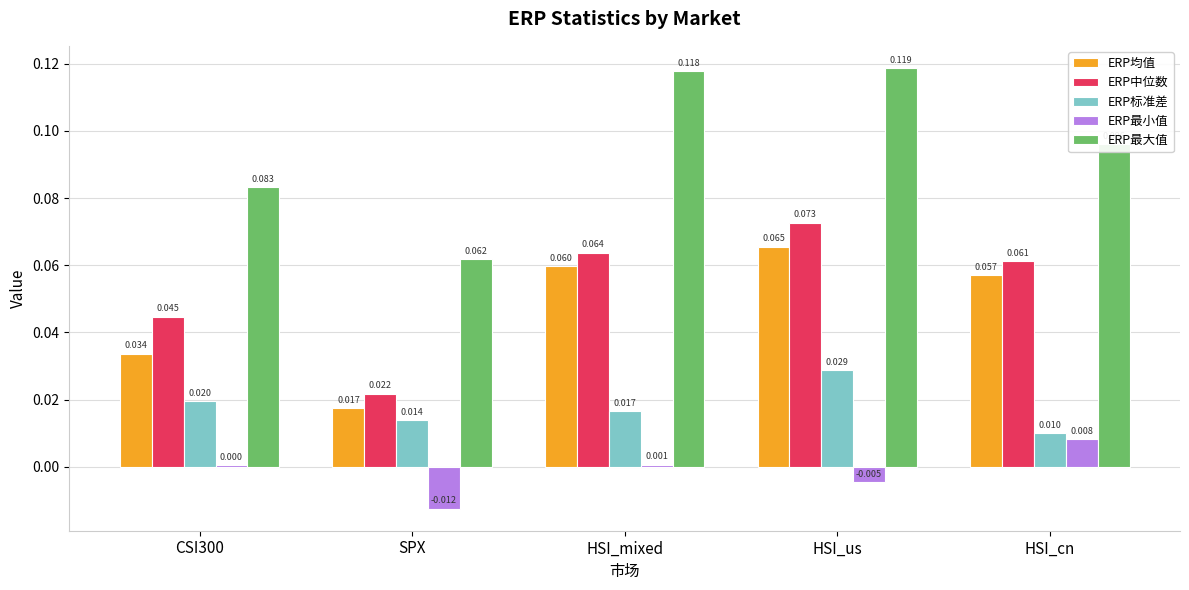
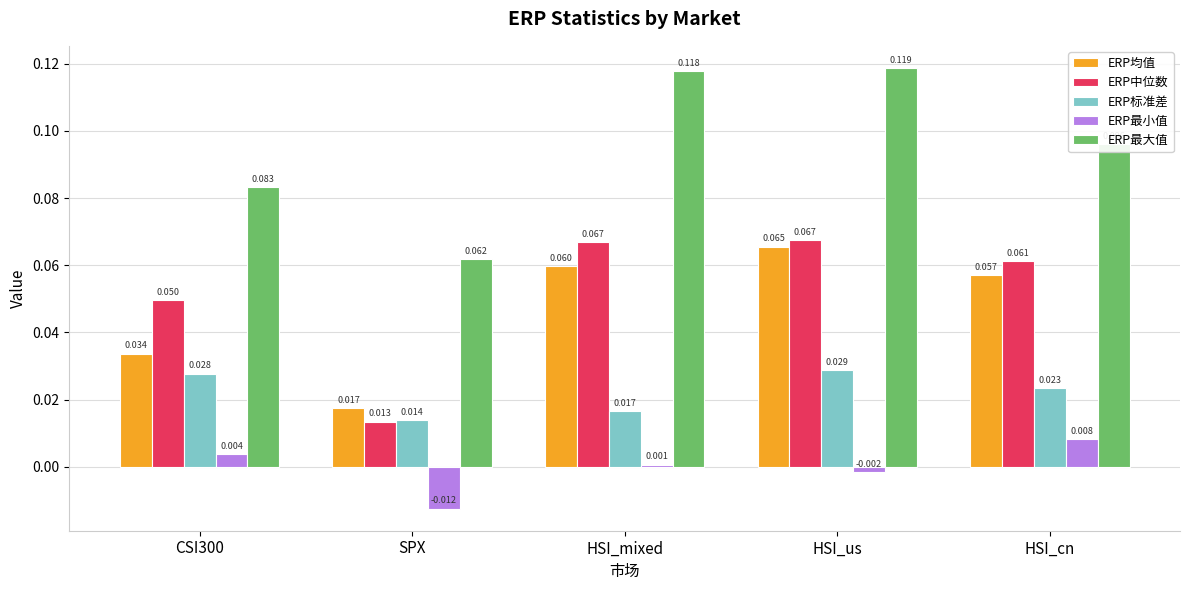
ERP中位数, CSI300: 0.045 -> 0.050
ERP标准差, CSI300: 0.020 -> 0.028
ERP最小值, CSI300: 0.000 -> 0.004
ERP中位数, SPX: 0.022 -> 0.013
ERP中位数, HSI_mixed: 0.064 -> 0.067
ERP中位数, HSI_us: 0.073 -> 0.067
ERP最小值, HSI_us: -0.005 -> -0.002
ERP标准差, HSI_cn: 0.010 -> 0.023
